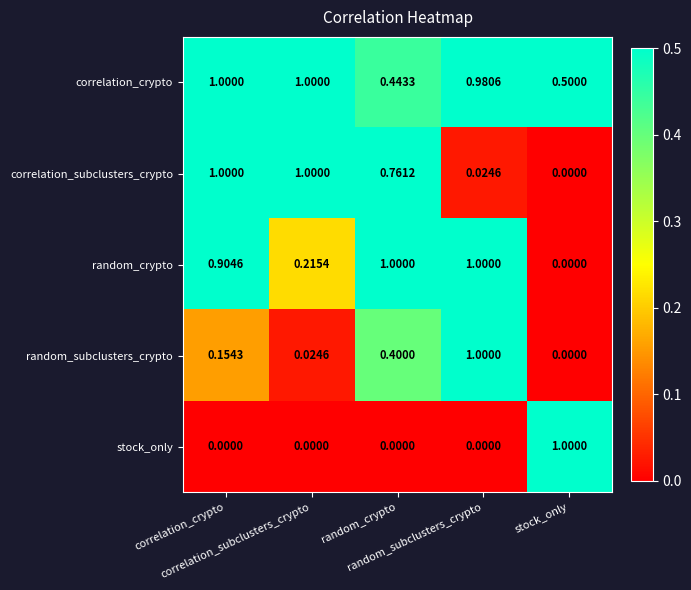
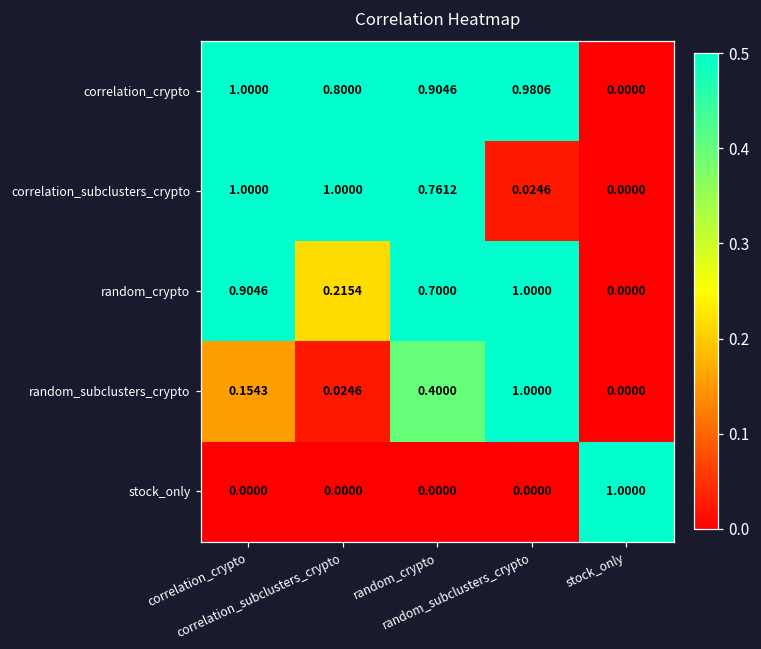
correlation_crypto, correlation_subclusters_crypto: 1.0000 -> 0.8000
correlation_crypto, random_crypto: 0.4433 -> 0.9046
correlation_crypto, stock_only: 0.5000 -> 0.0000
random_crypto, random_crypto: 1.0000 -> 0.7000
